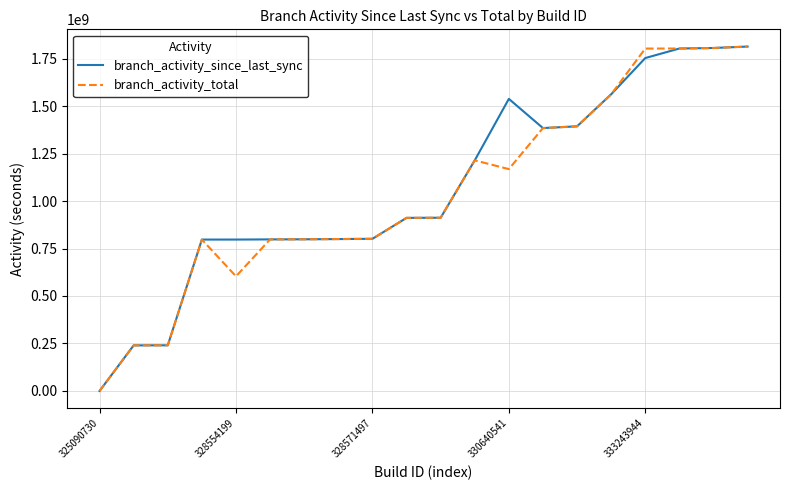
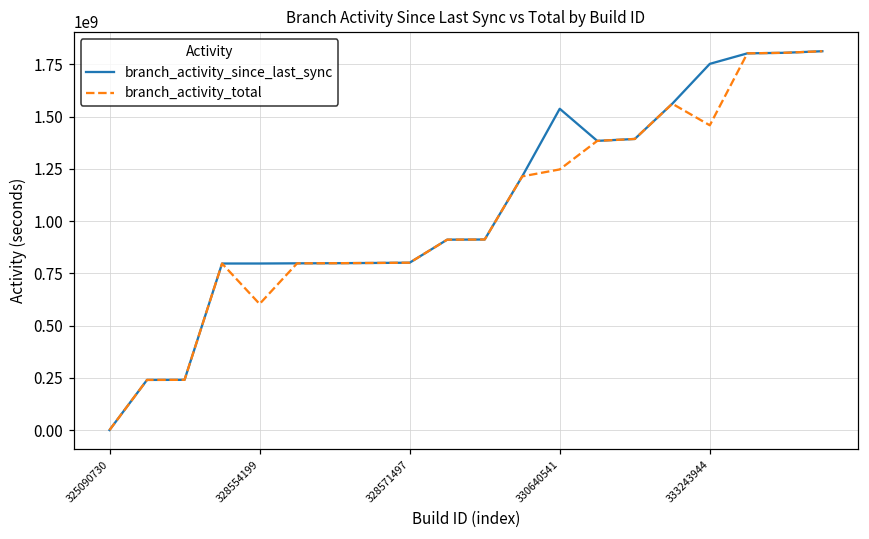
branch_activity_total, 330640541: 1170000000 -> 1250000000
branch_activity_total, 333243944: 1800000000 -> 1460000000
